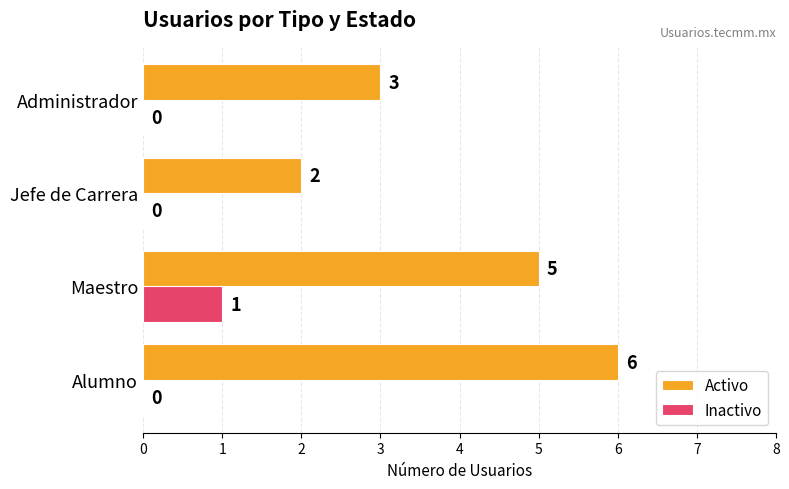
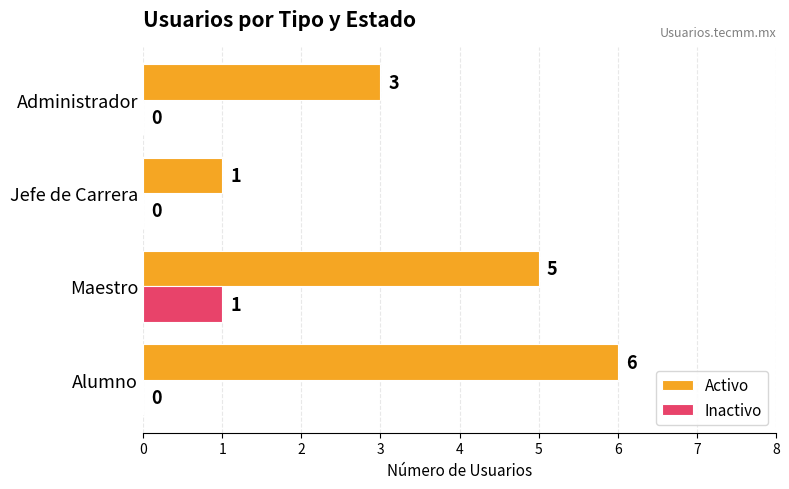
Activo, Jefe de Carrera: 2 -> 1
